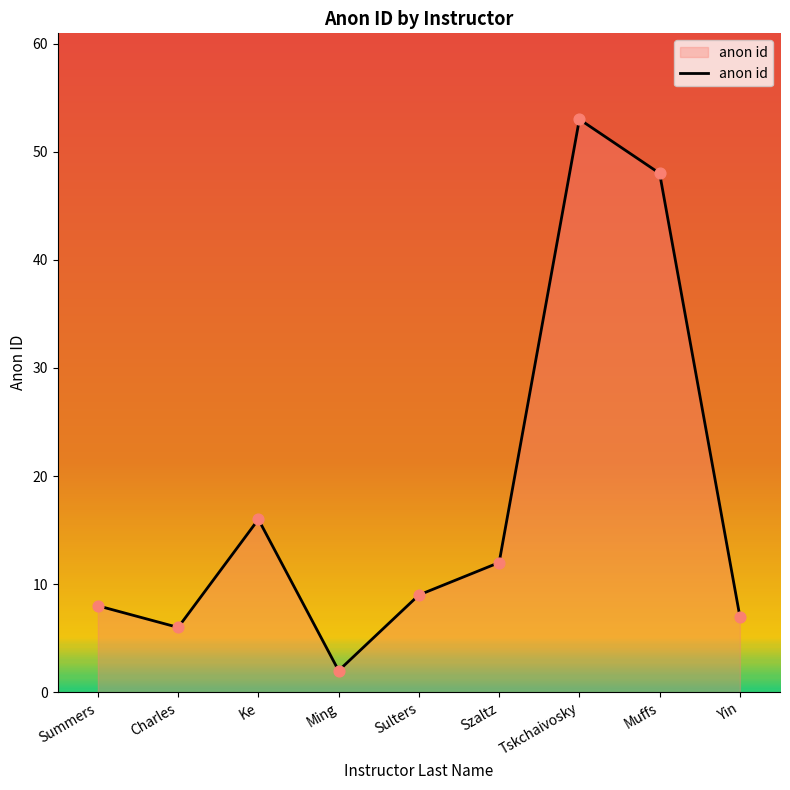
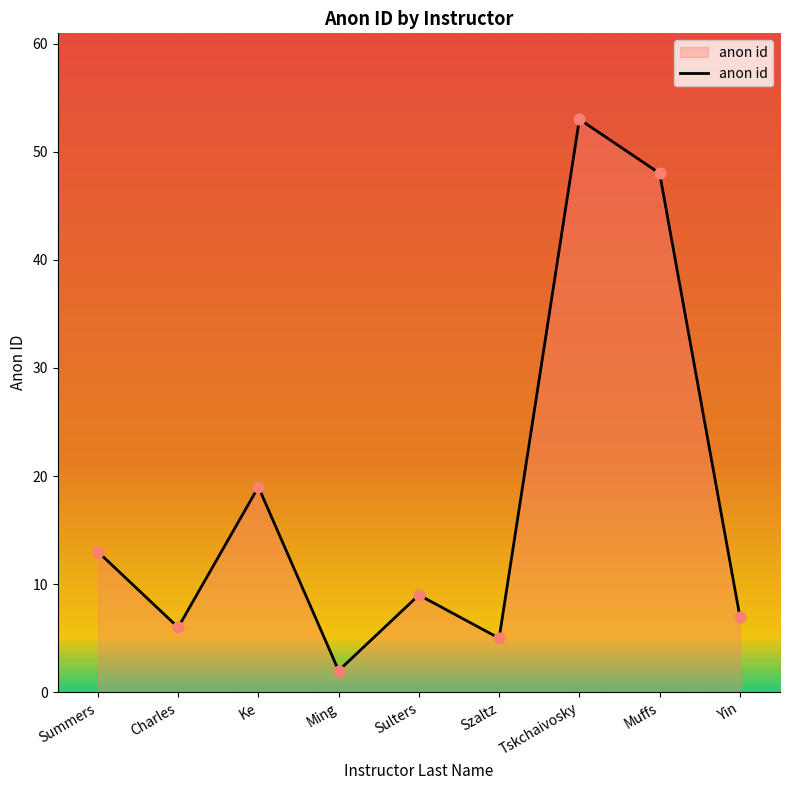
Summers: 8 -> 13
Ke: 16 -> 19
Szaltz: 12 -> 5
